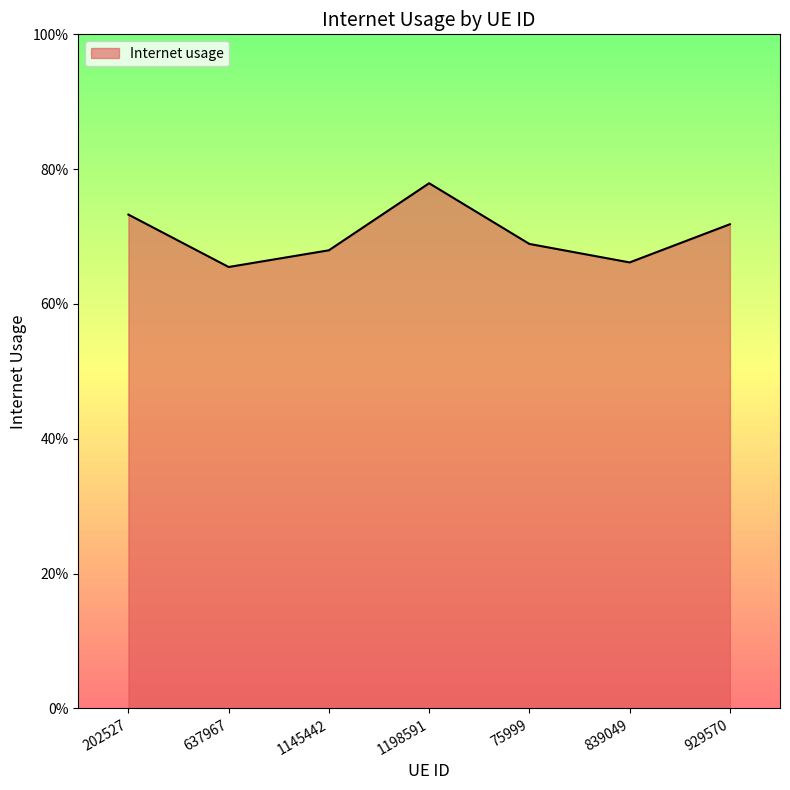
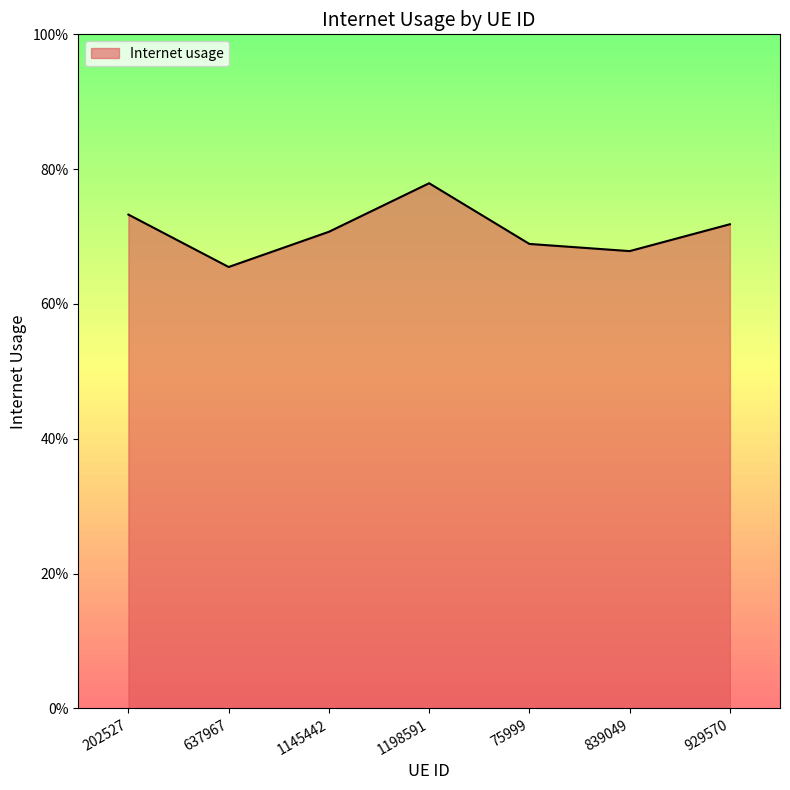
1145442: 68% -> 71%
839049: 66% -> 68%
